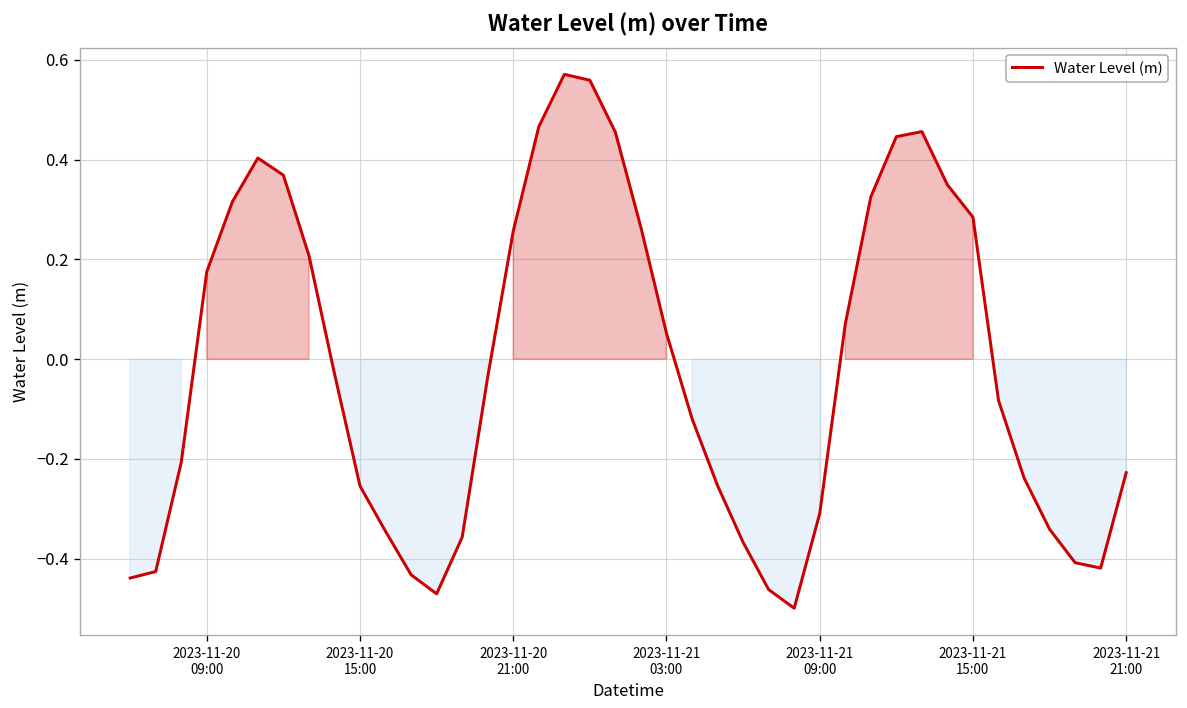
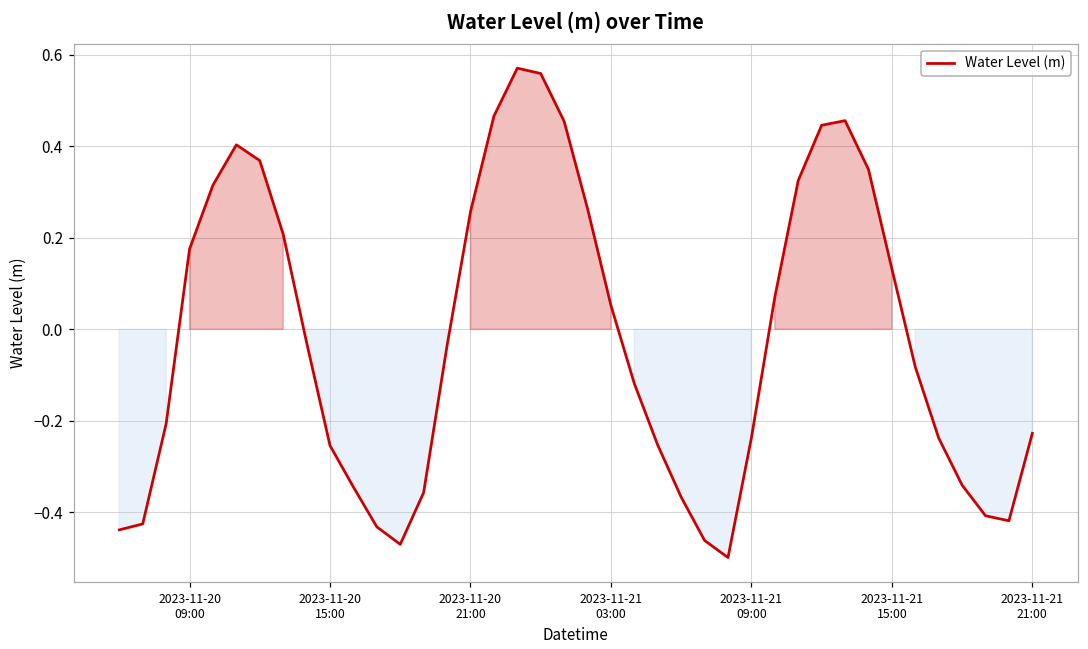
2023-11-21 09:00: -0.31 -> -0.24
2023-11-21 15:00: 0.28 -> 0.13
